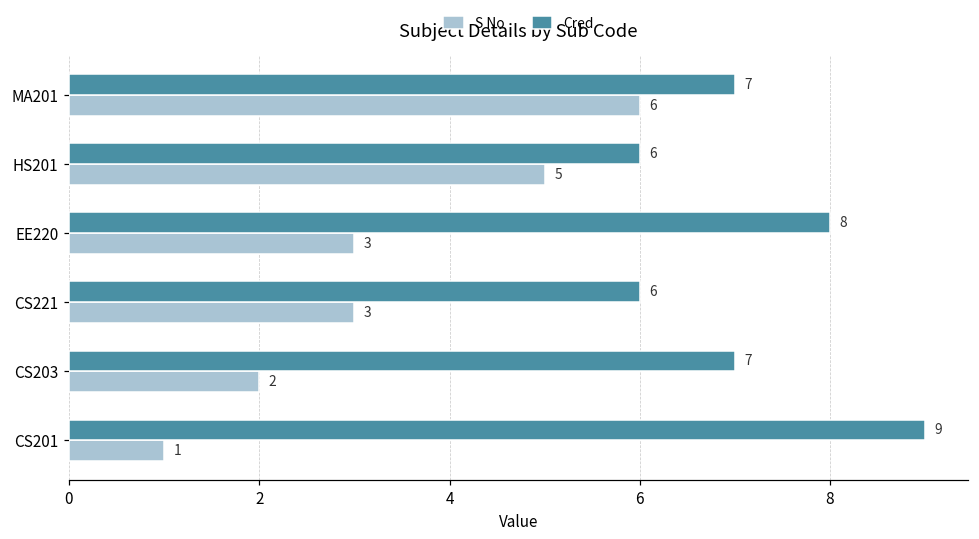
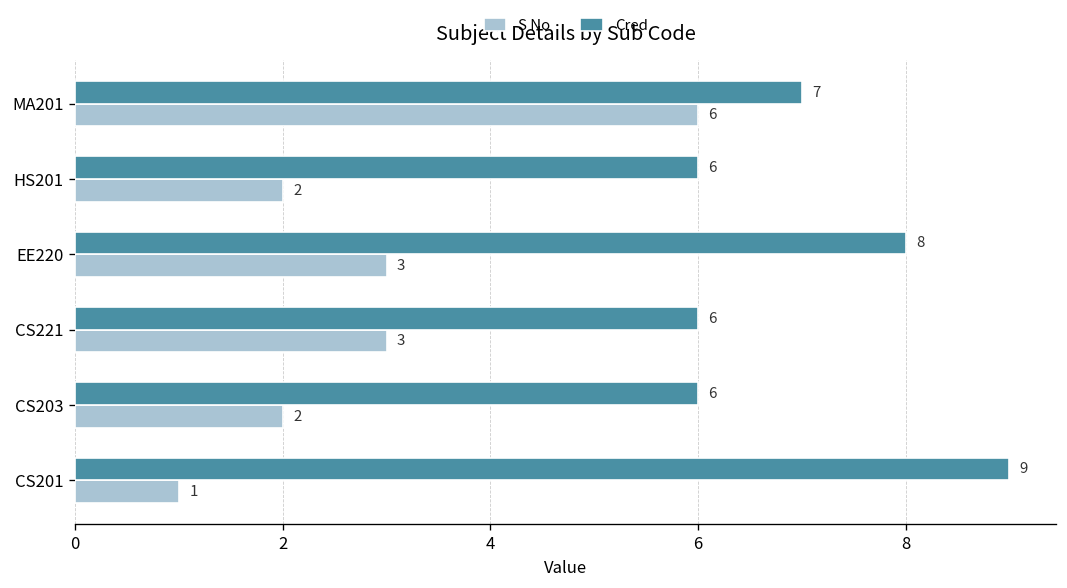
S No, HS201: 5 -> 2
Cred, CS203: 7 -> 6
